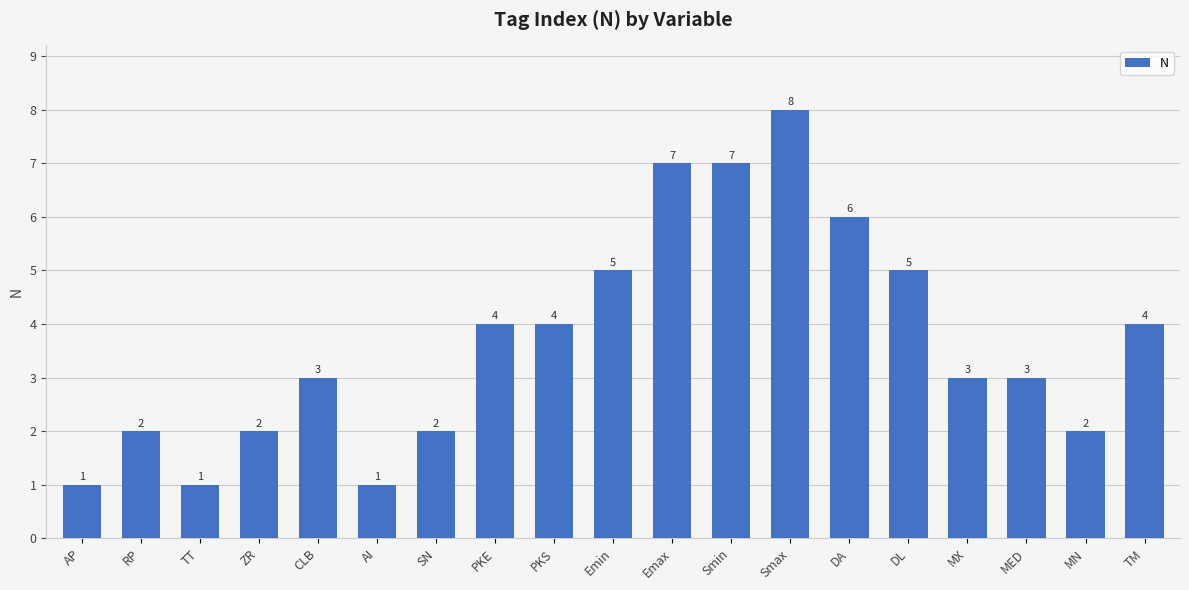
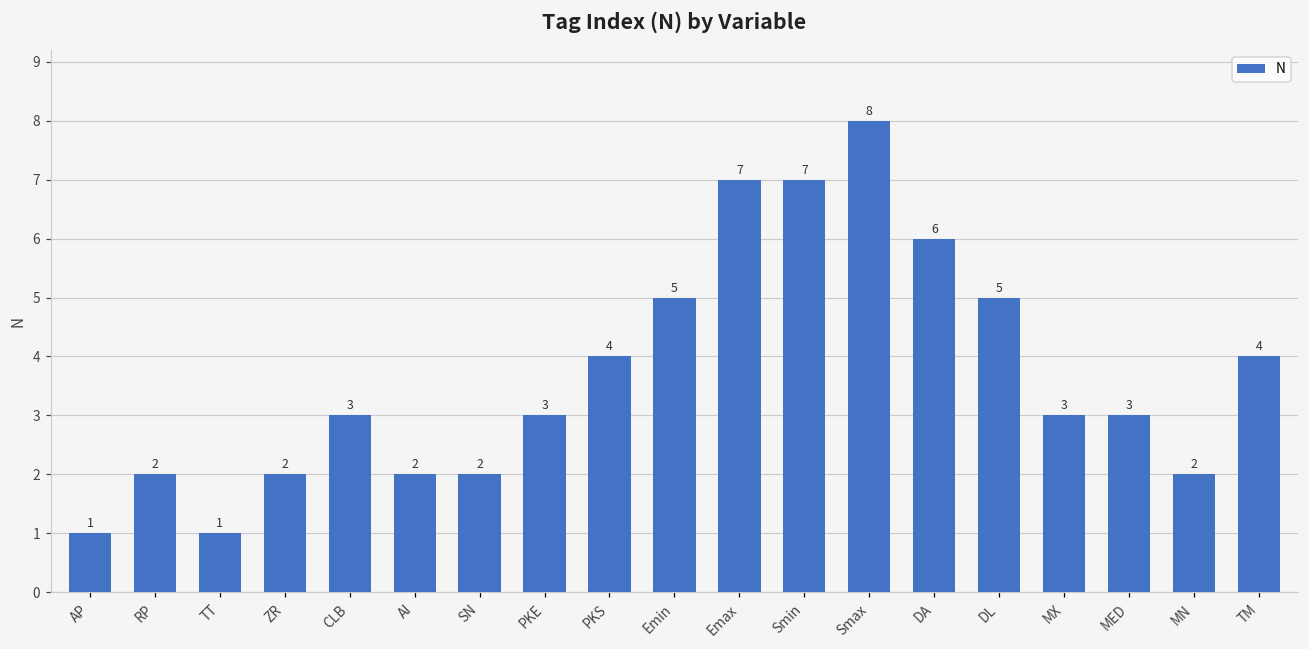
AI: 1 -> 2
PKE: 4 -> 3
